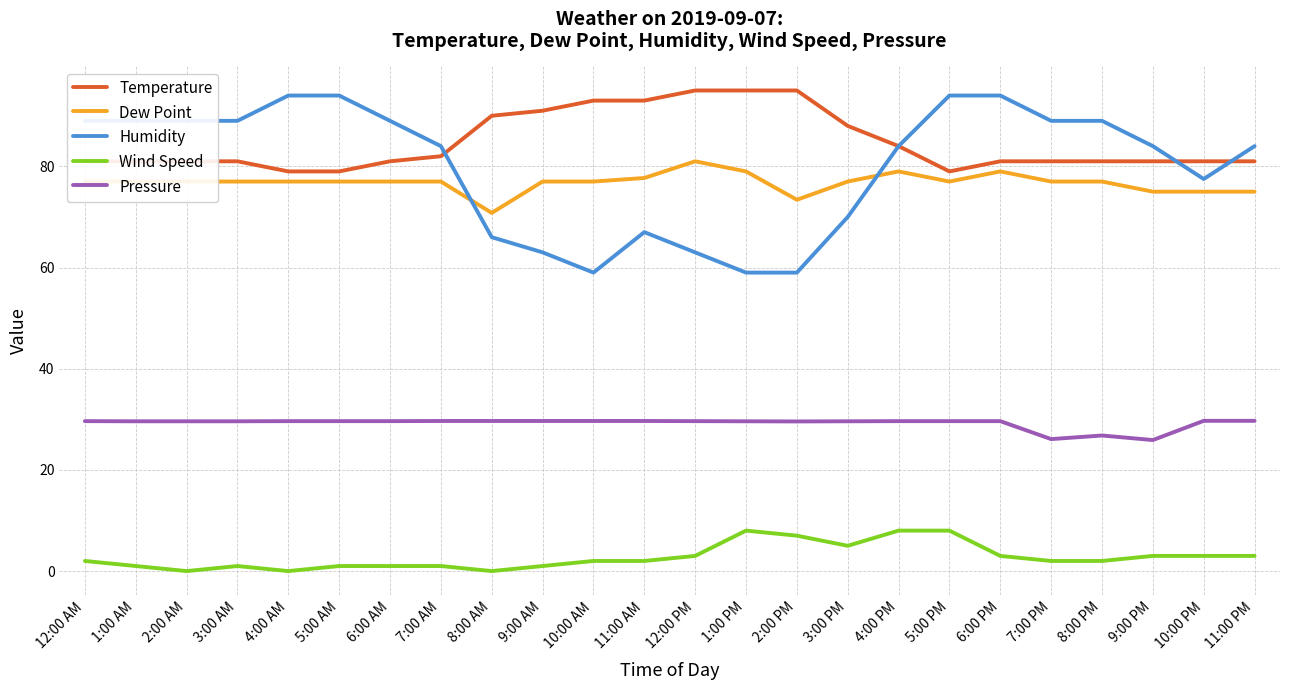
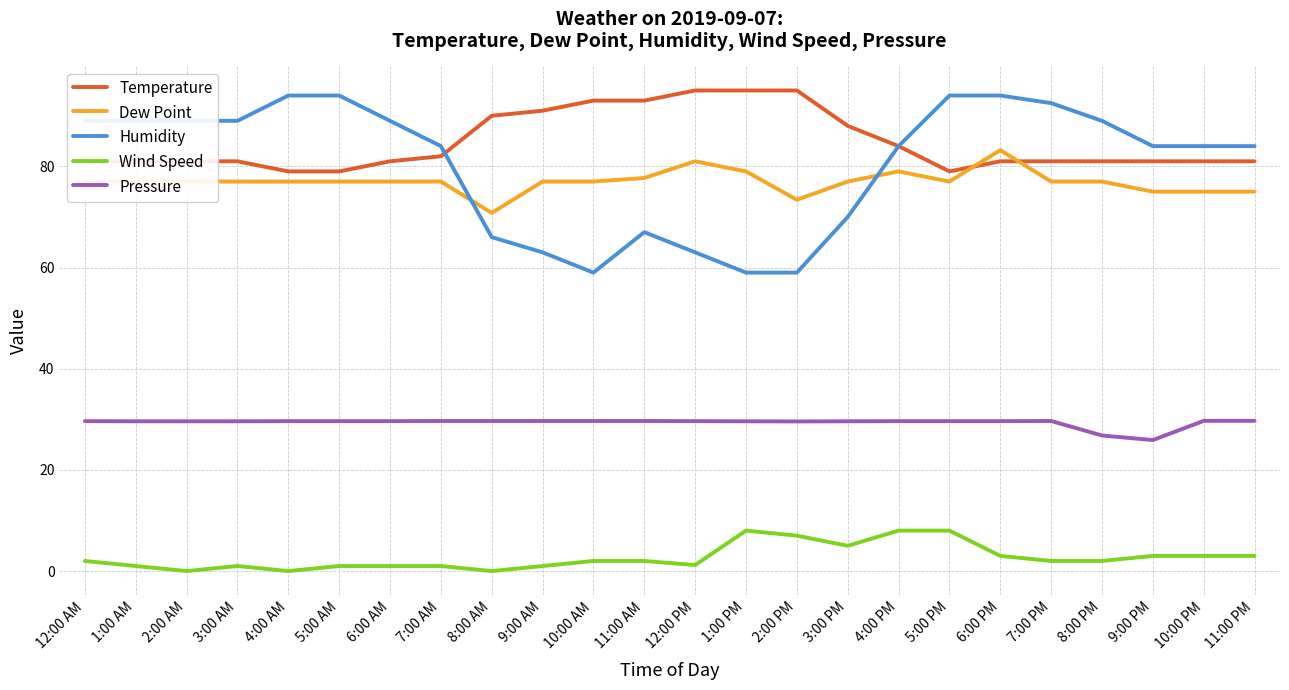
Wind Speed, 12:00 PM: 3 -> 1
Dew Point, 6:00 PM: 79 -> 83
Humidity, 7:00 PM: 89 -> 93
Pressure, 7:00 PM: 26 -> 30
Humidity, 10:00 PM: 78 -> 84
